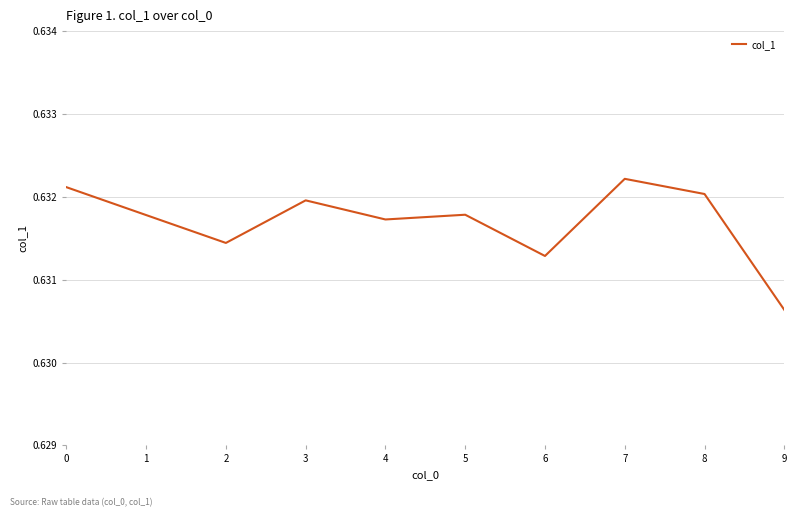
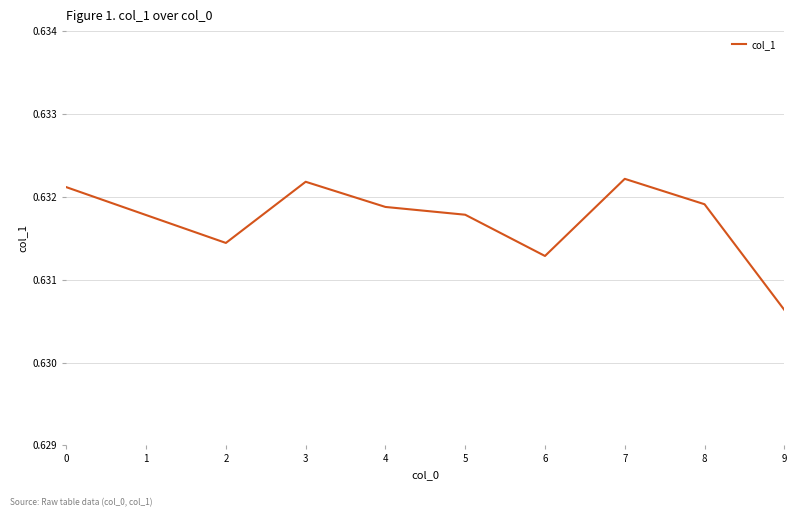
3: 0.6320 -> 0.6322
4: 0.6317 -> 0.6319
8: 0.6320 -> 0.6319
